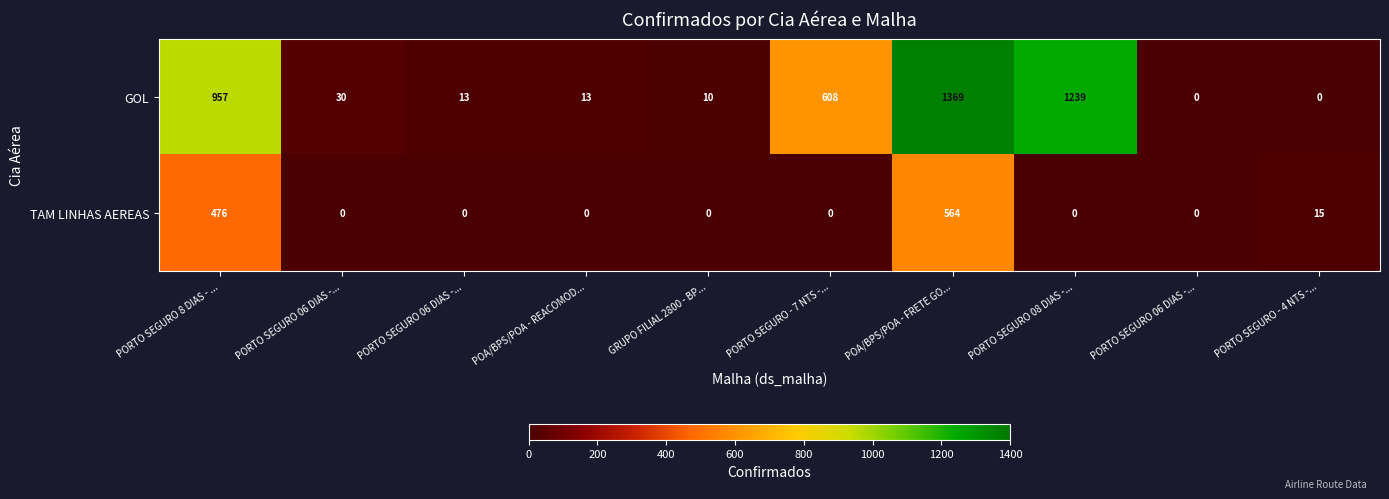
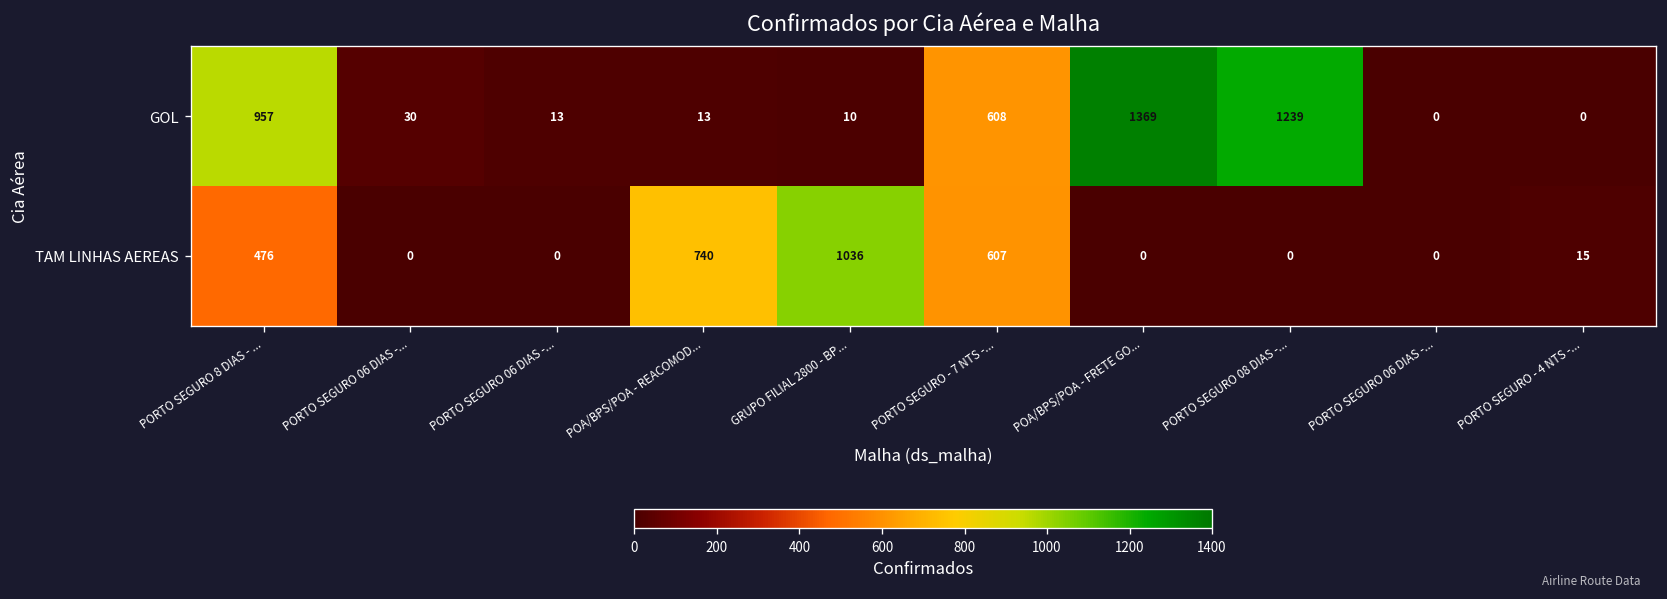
TAM LINHAS AEREAS, POA/BPS/POA - REACOMOD...: 0 -> 740
TAM LINHAS AEREAS, GRUPO FILIAL 2800 - BP...: 0 -> 1036
TAM LINHAS AEREAS, PORTO SEGURO - 7 NTS -...: 0 -> 607
TAM LINHAS AEREAS, POA/BPS/POA - FRETE GO...: 564 -> 0
